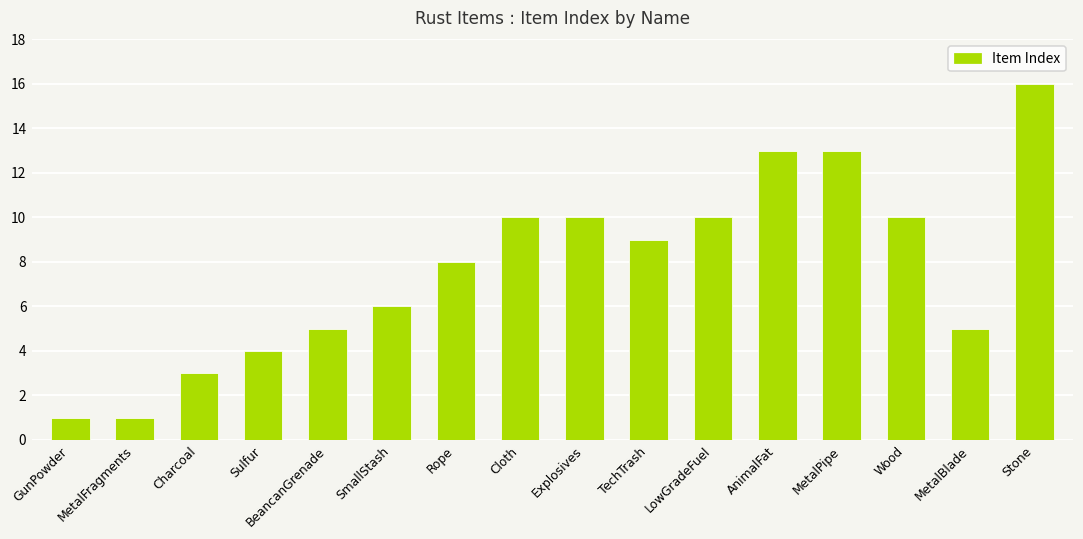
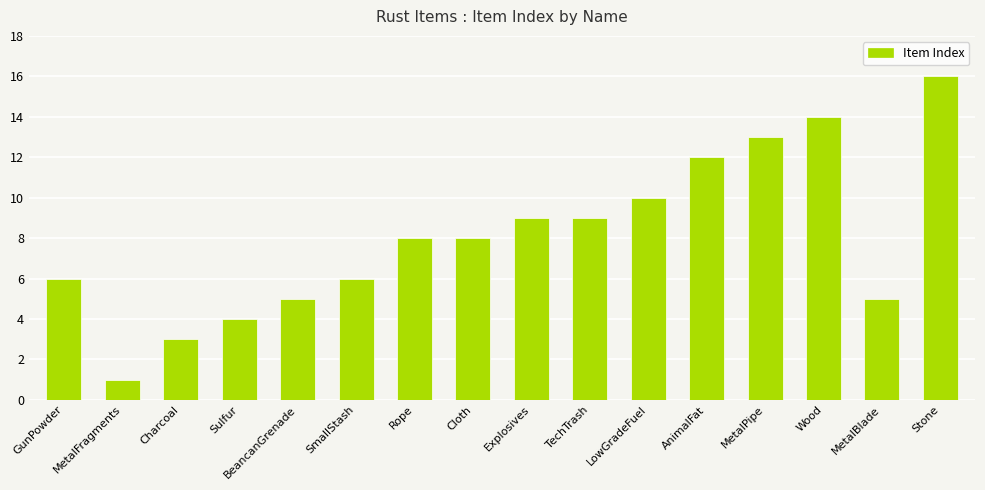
GunPowder: 1 -> 6
Cloth: 10 -> 8
Explosives: 10 -> 9
AnimalFat: 13 -> 12
Wood: 10 -> 14
